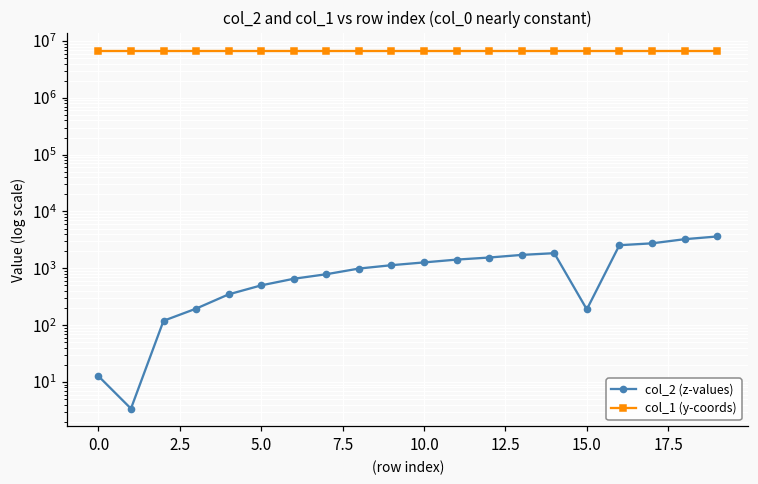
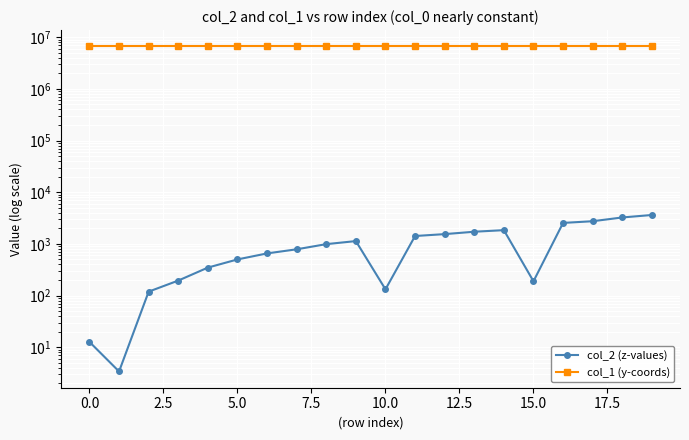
col_2 (z-values), 10.0: 1300 -> 130
